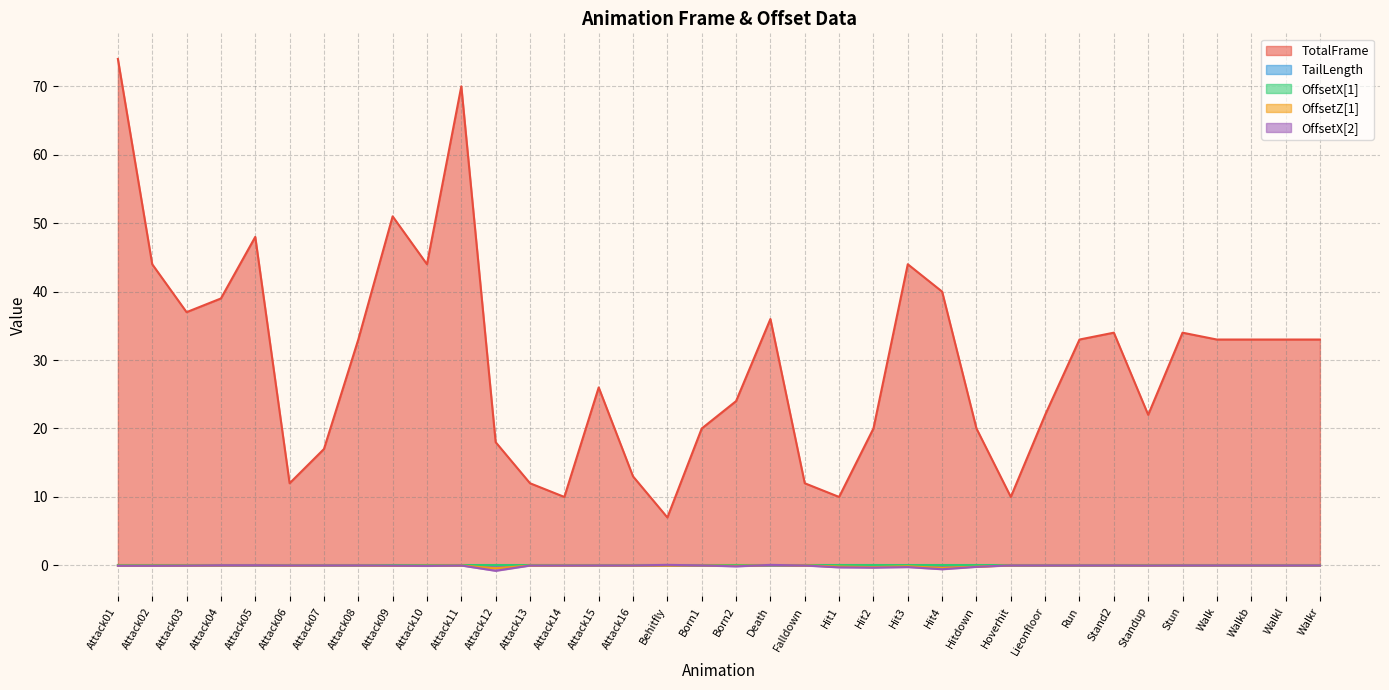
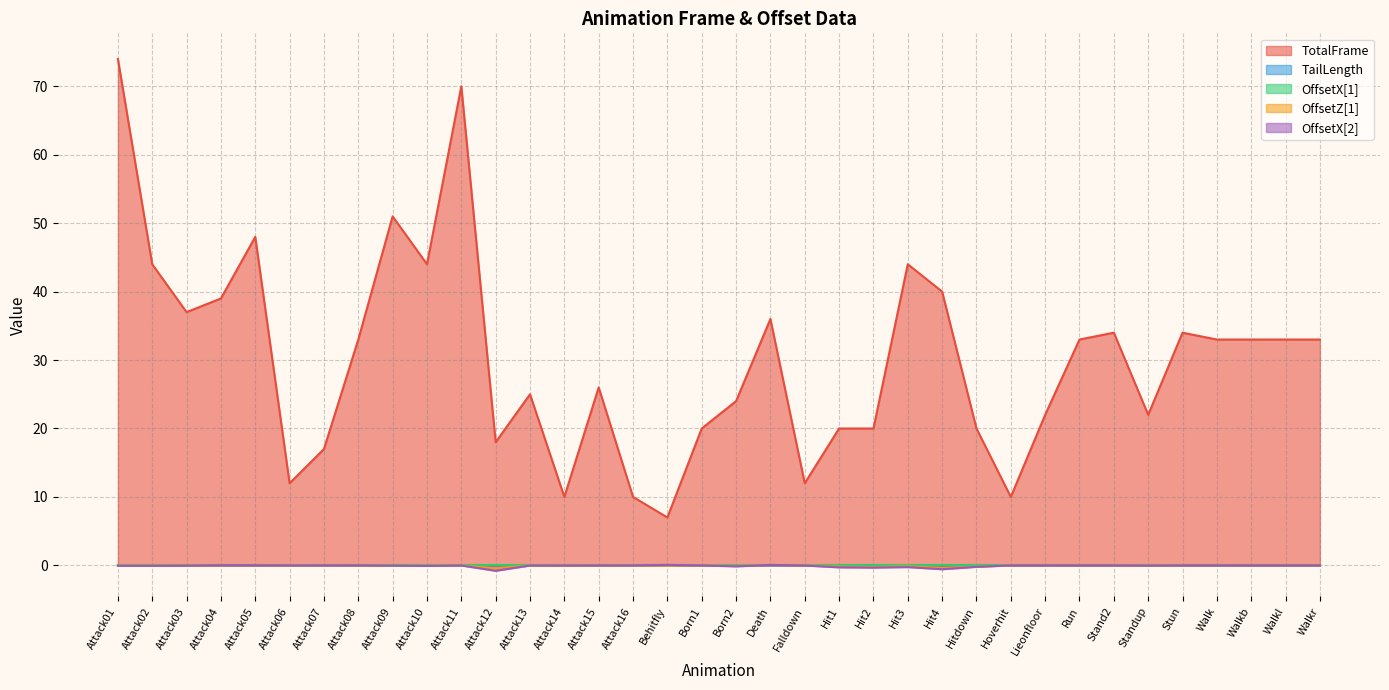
TotalFrame, Attack13: 12 -> 25
TotalFrame, Attack16: 13 -> 10
TotalFrame, Hit1: 10 -> 20
